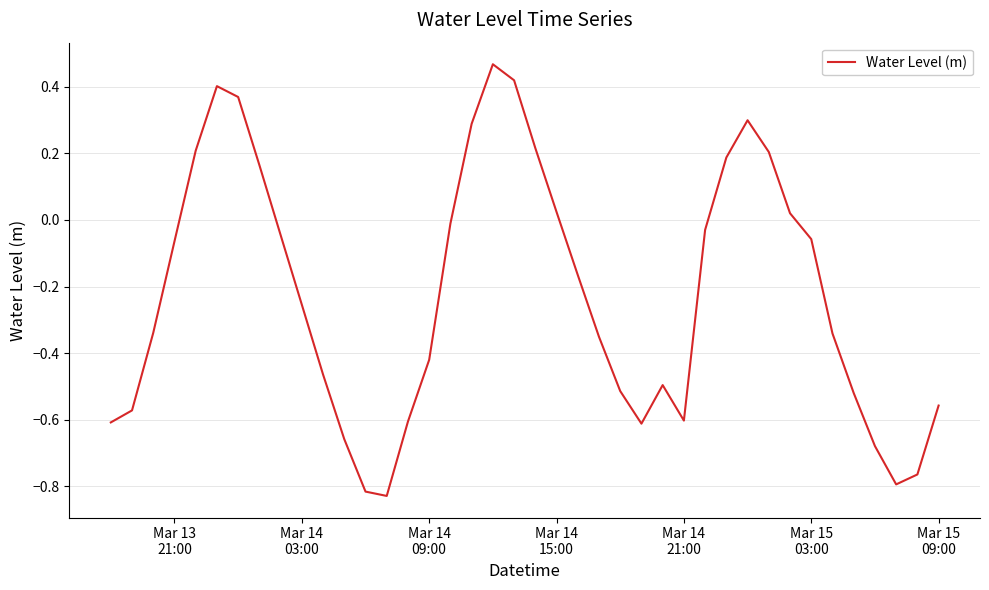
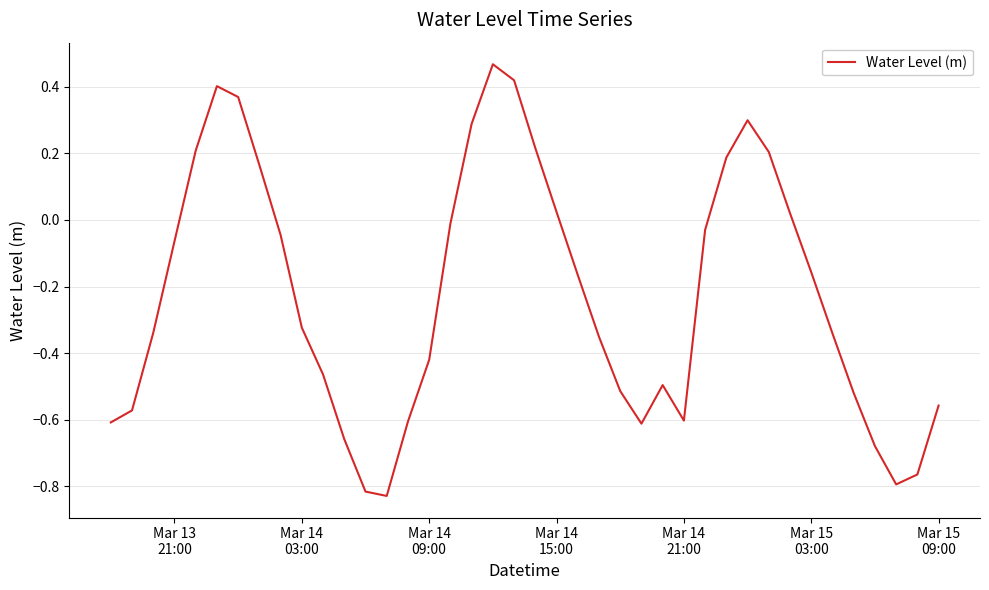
Mar 14 03:00: -0.25 -> -0.32
Mar 15 03:00: -0.06 -> -0.16
